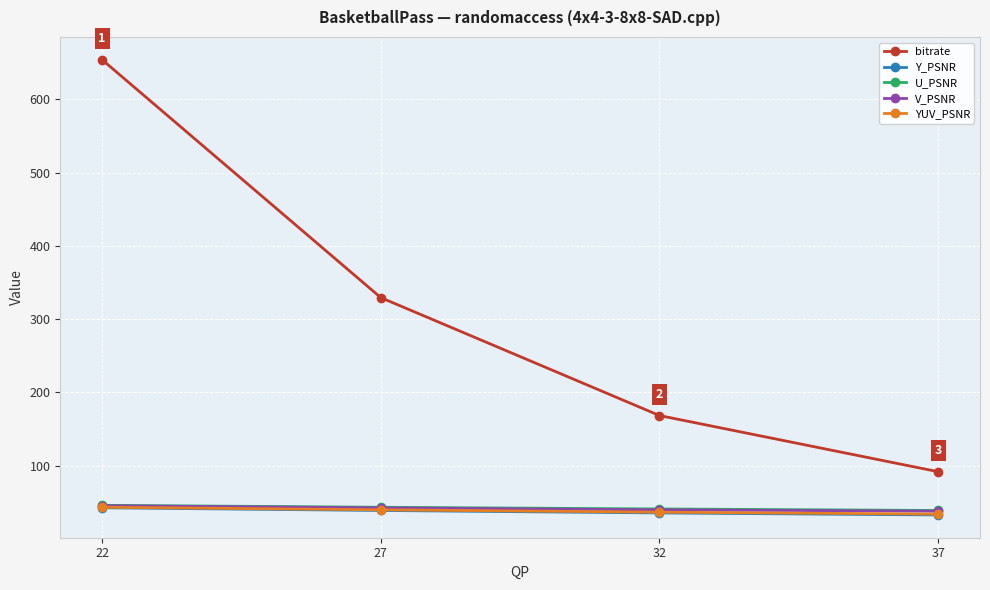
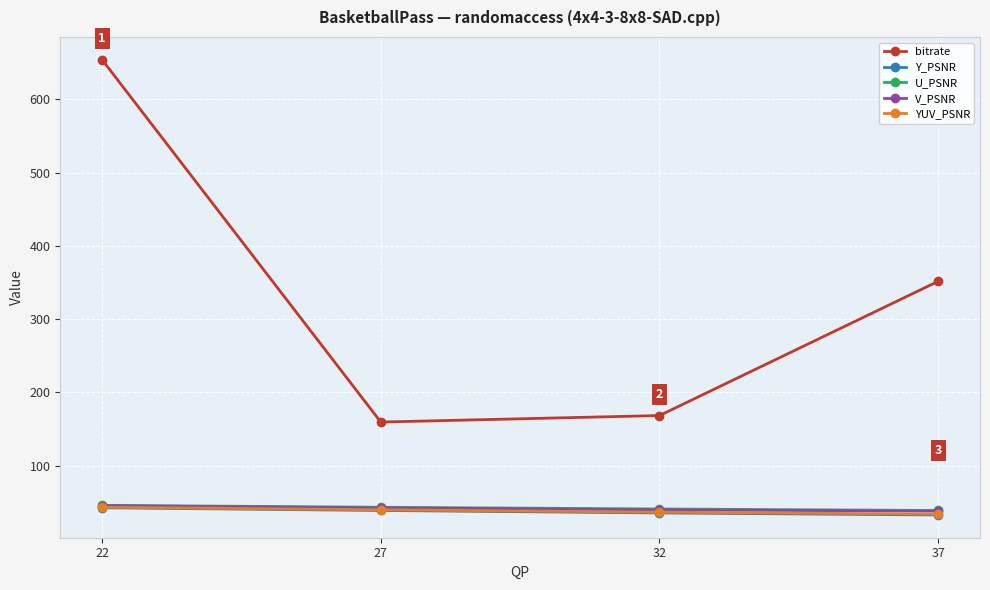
bitrate, 27: 330 -> 160
bitrate, 37: 90 -> 350
